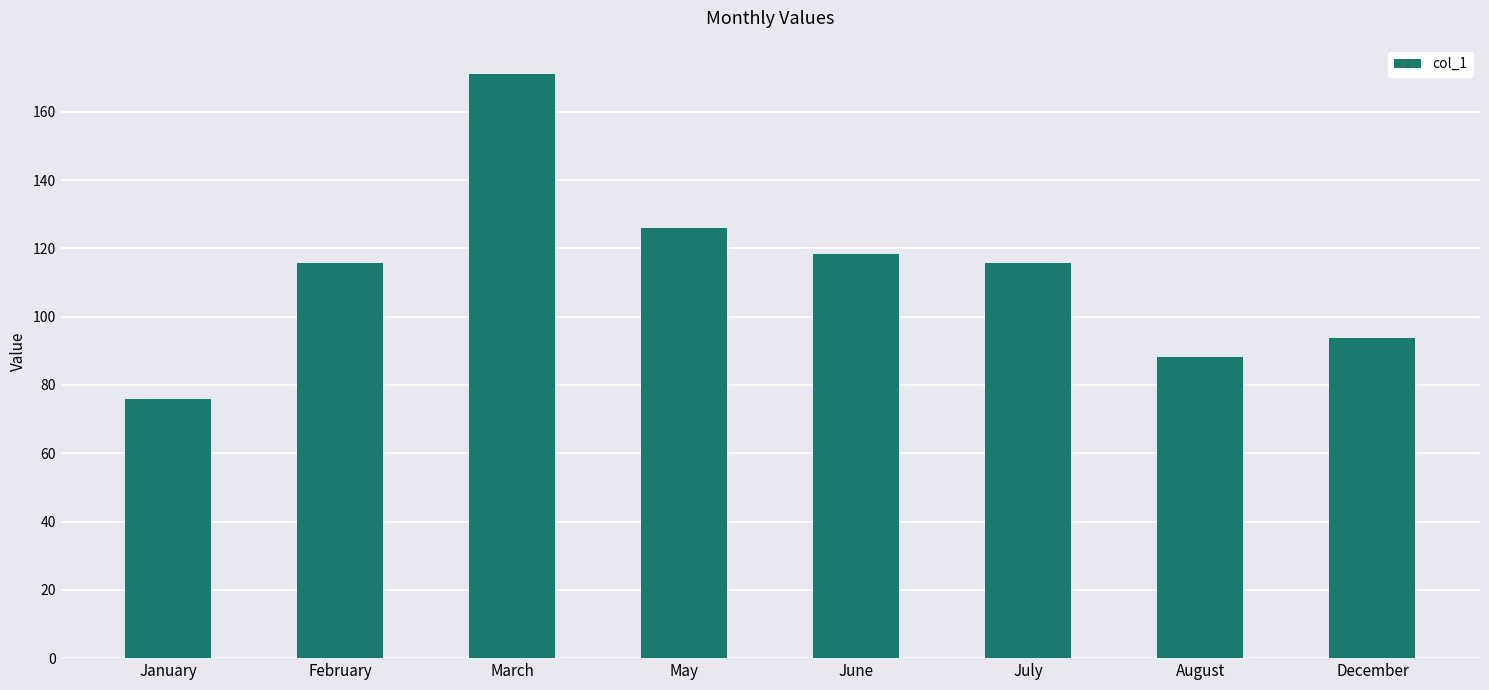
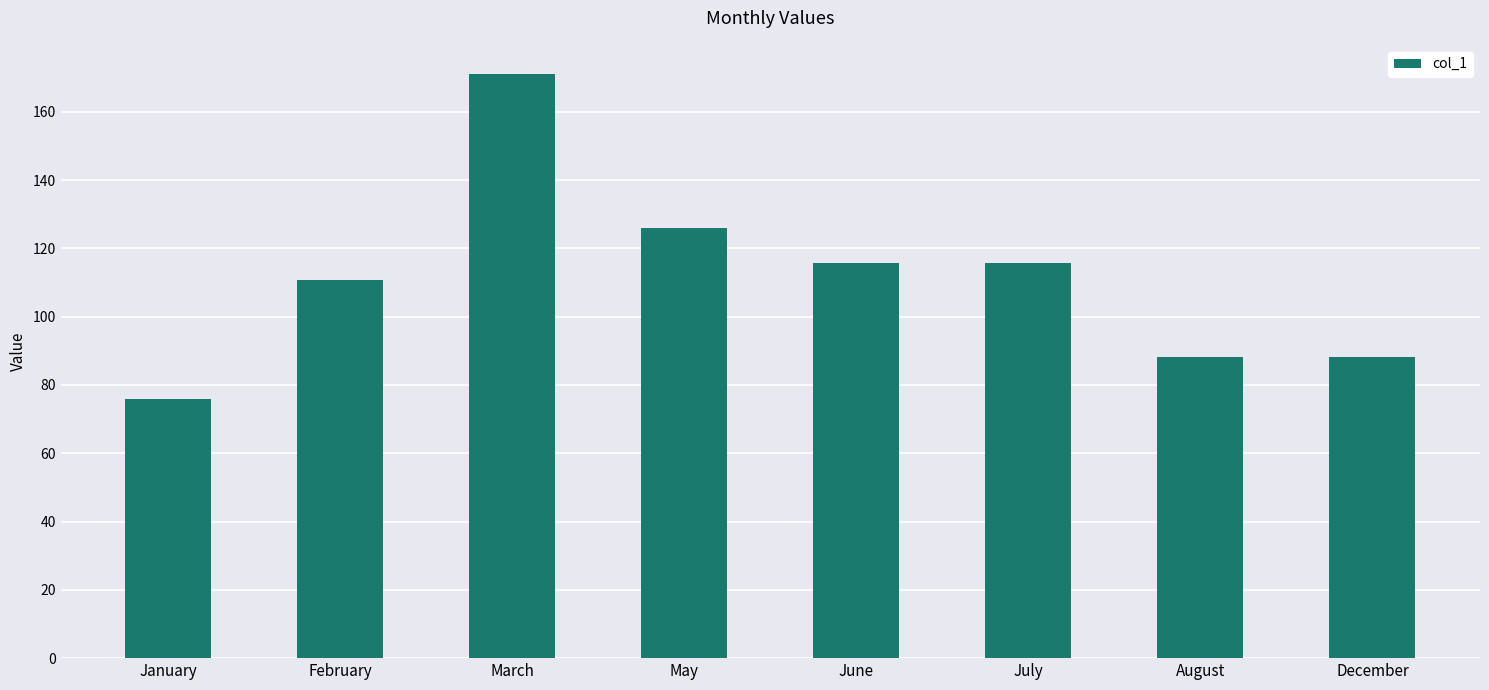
February: 116 -> 111
June: 118 -> 116
December: 94 -> 88
